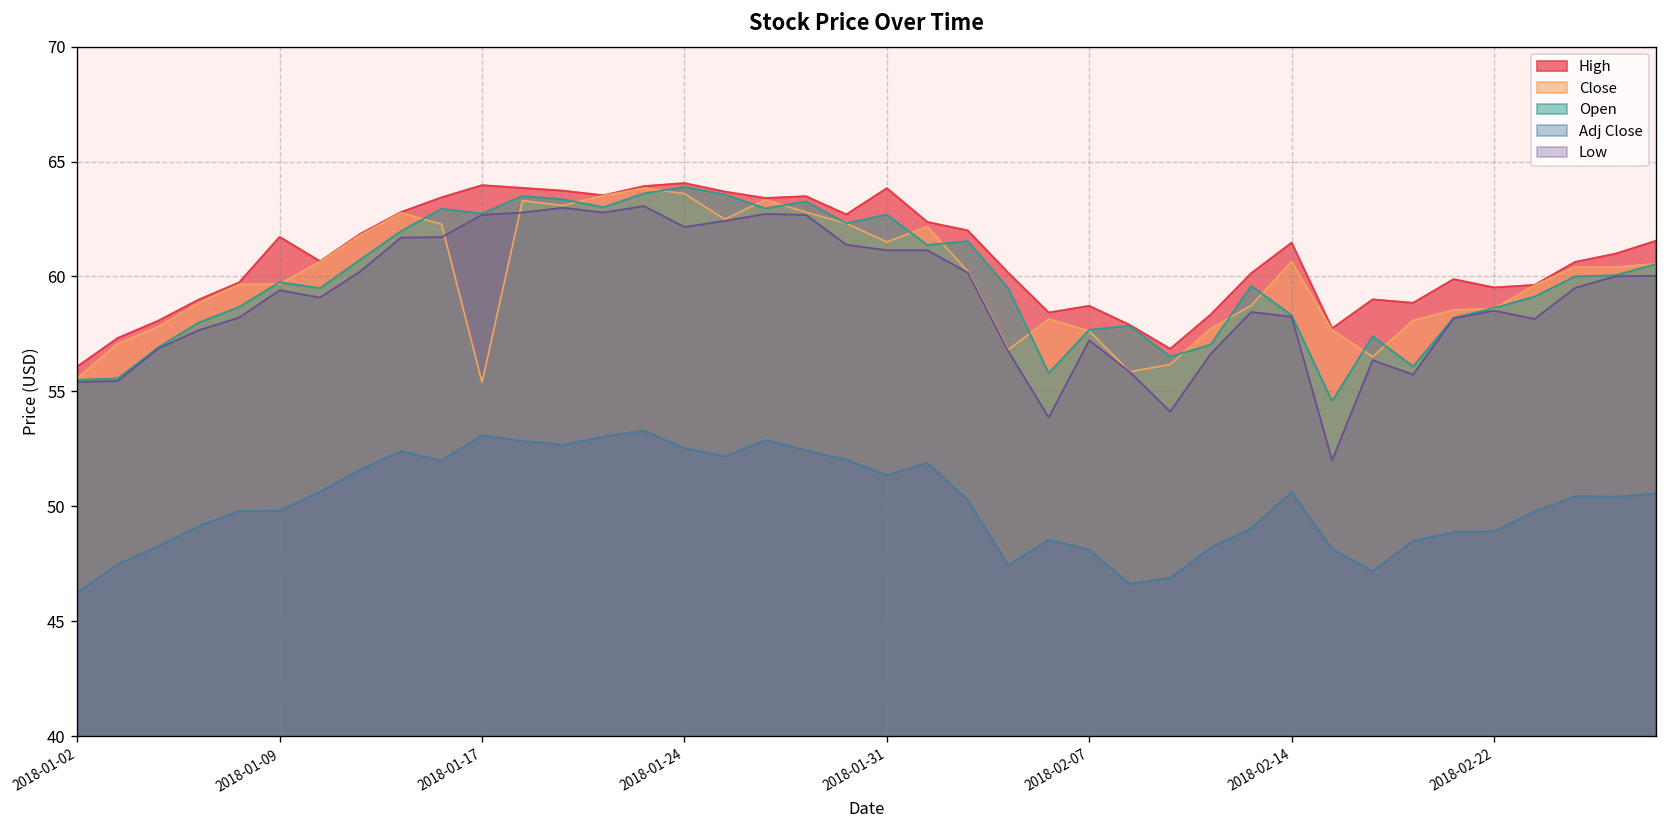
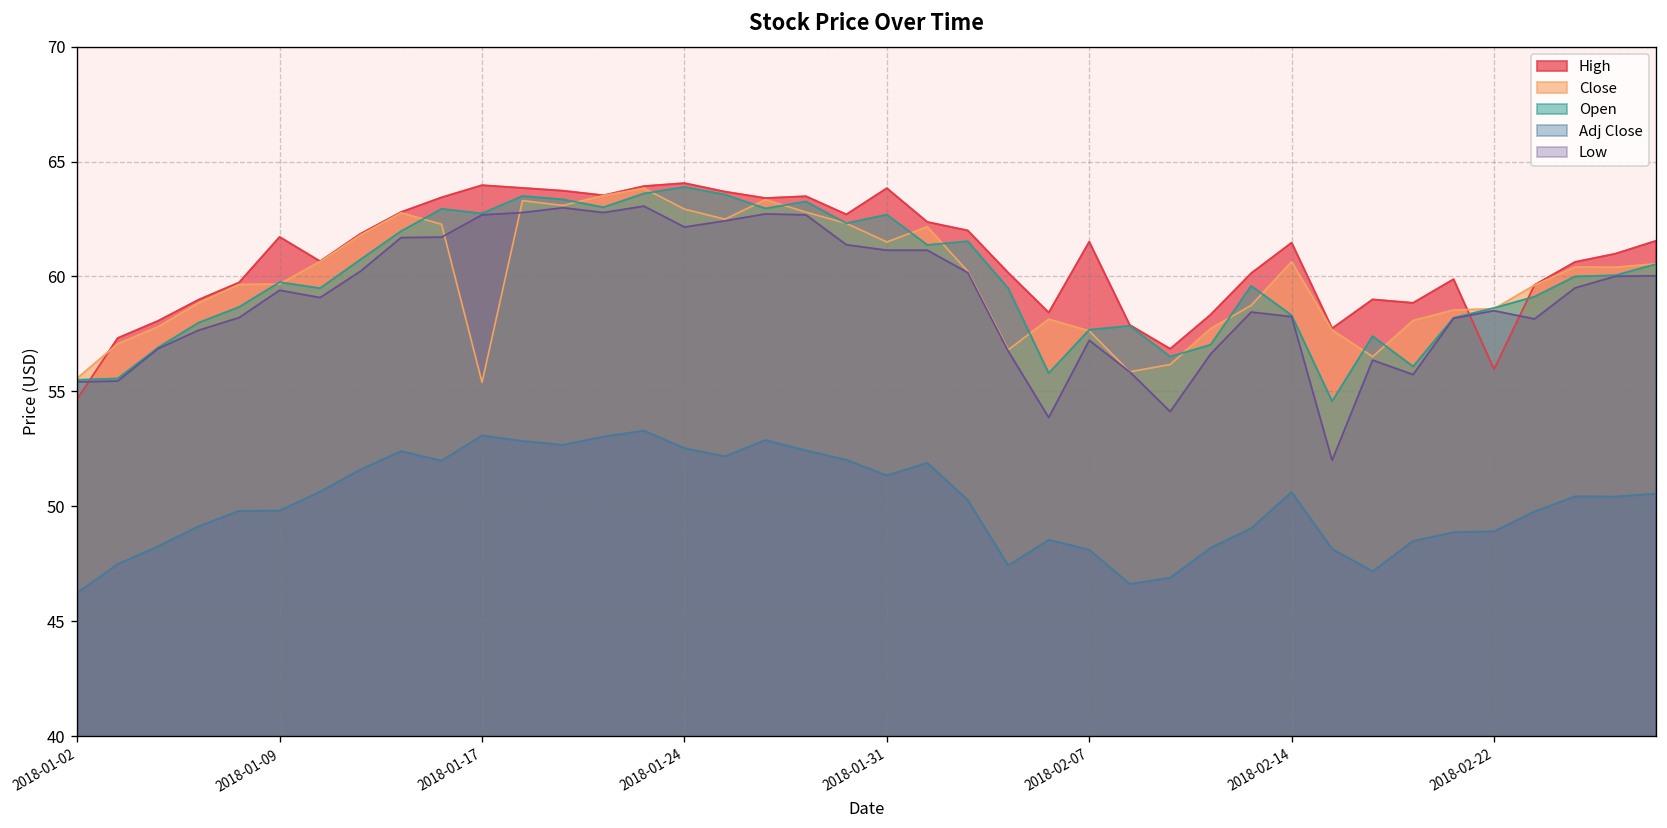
High, 2018-01-02: 56.1 -> 54.7
Close, 2018-01-24: 63.6 -> 62.9
High, 2018-02-07: 58.7 -> 61.5
High, 2018-02-22: 59.5 -> 56.0
